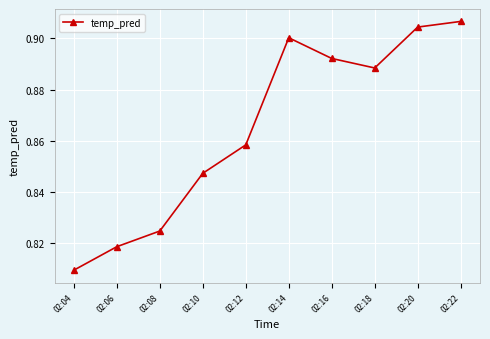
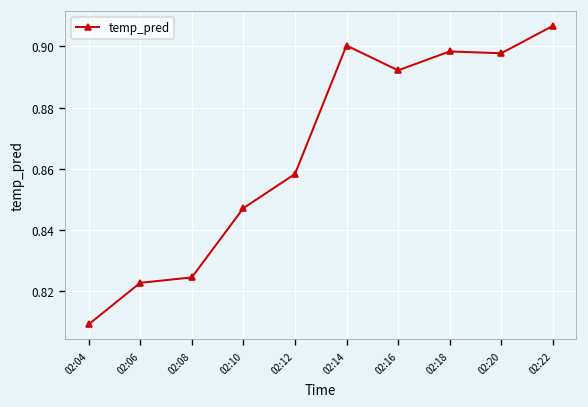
02:06: 0.818 -> 0.823
02:18: 0.888 -> 0.898
02:20: 0.904 -> 0.898
